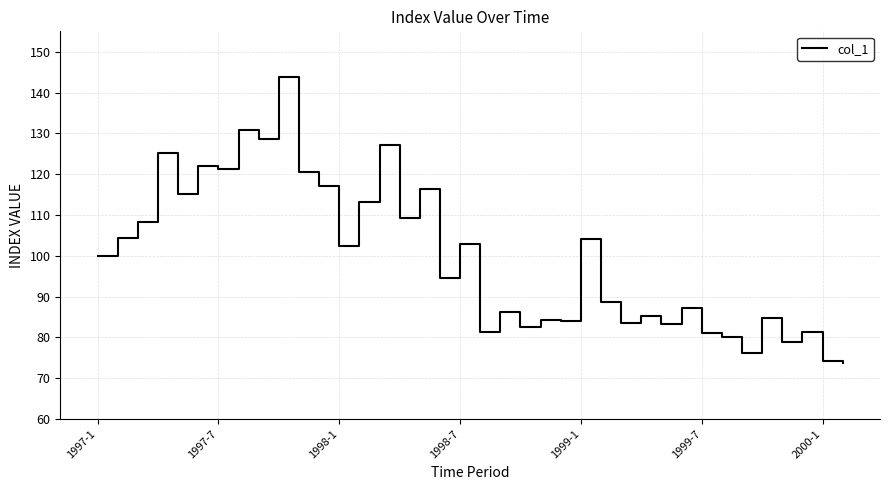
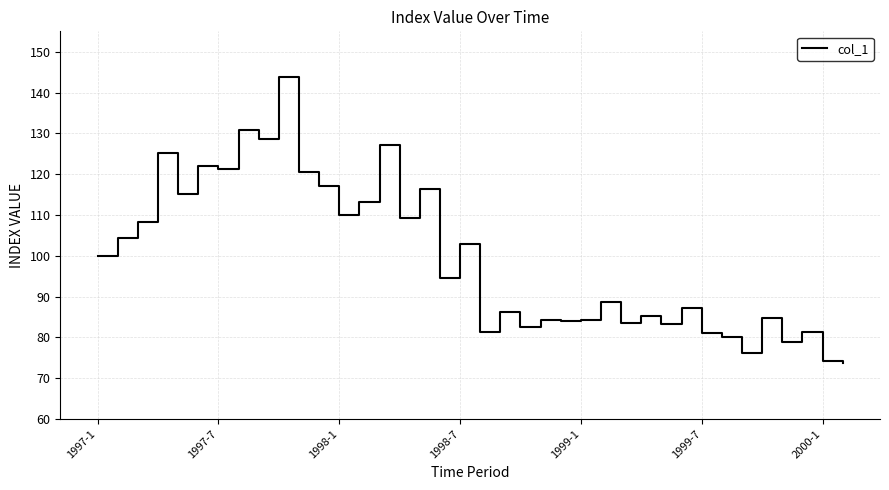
1998-1: 102 -> 110
1999-1: 104 -> 84
